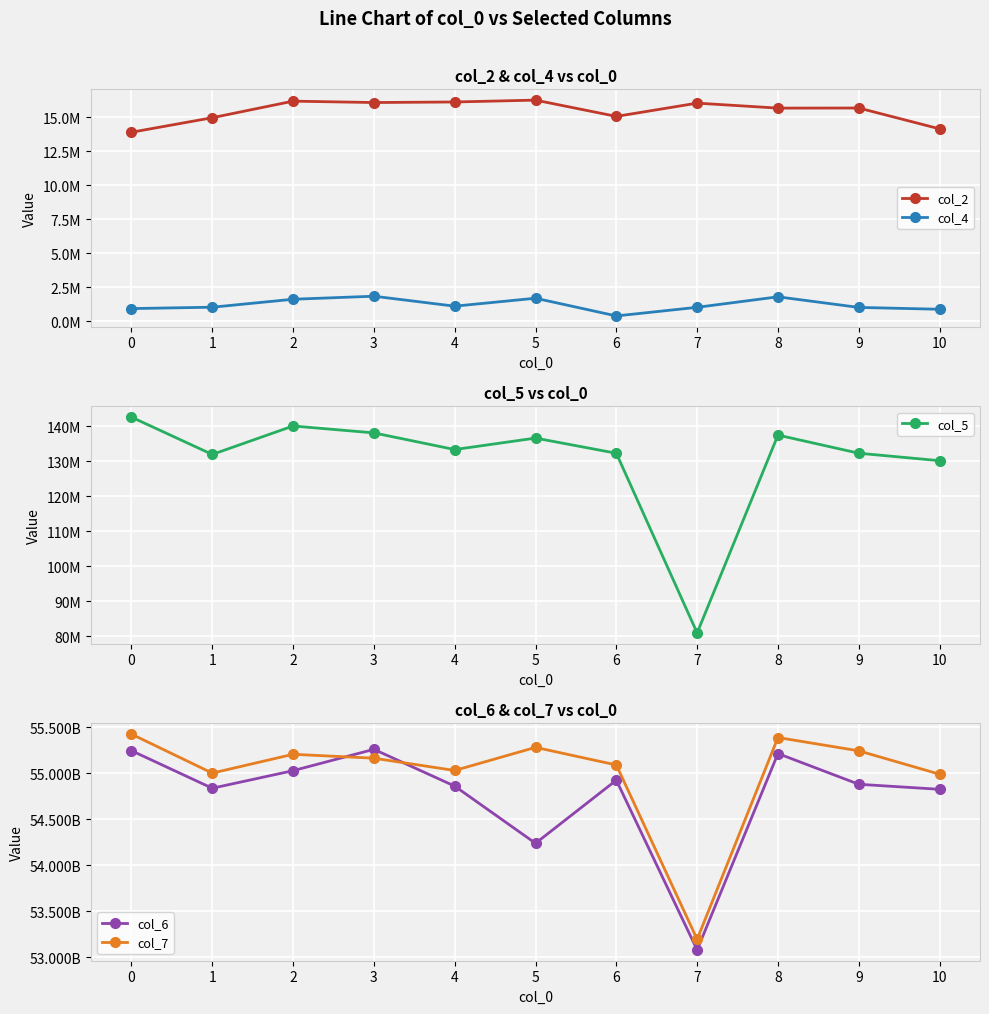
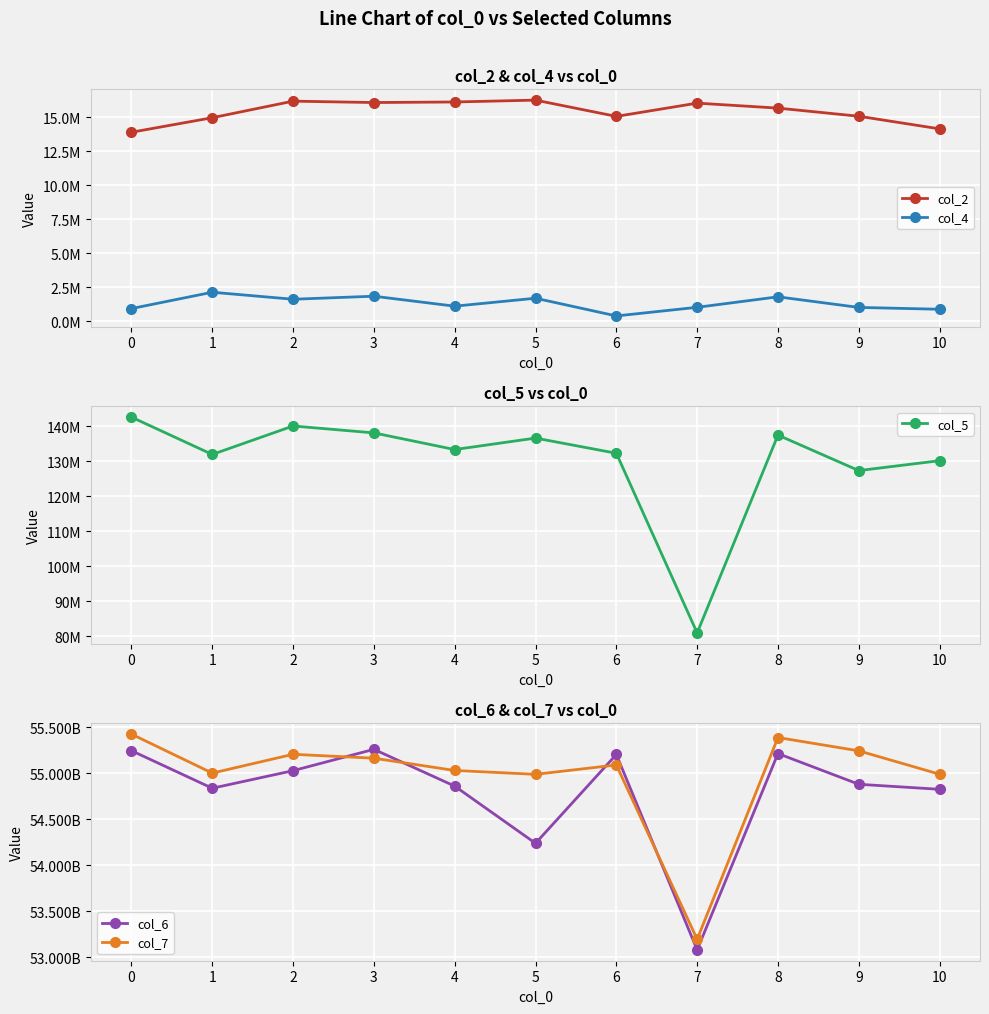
col_2 & col_4 vs col_0, col_4, 1: 1000000 -> 2100000
col_2 & col_4 vs col_0, col_2, 9: 15700000 -> 15100000
col_5 vs col_0, 9: 132000000 -> 127000000
col_6 & col_7 vs col_0, col_7, 5: 55300000000 -> 55000000000
col_6 & col_7 vs col_0, col_6, 6: 54900000000 -> 55200000000
